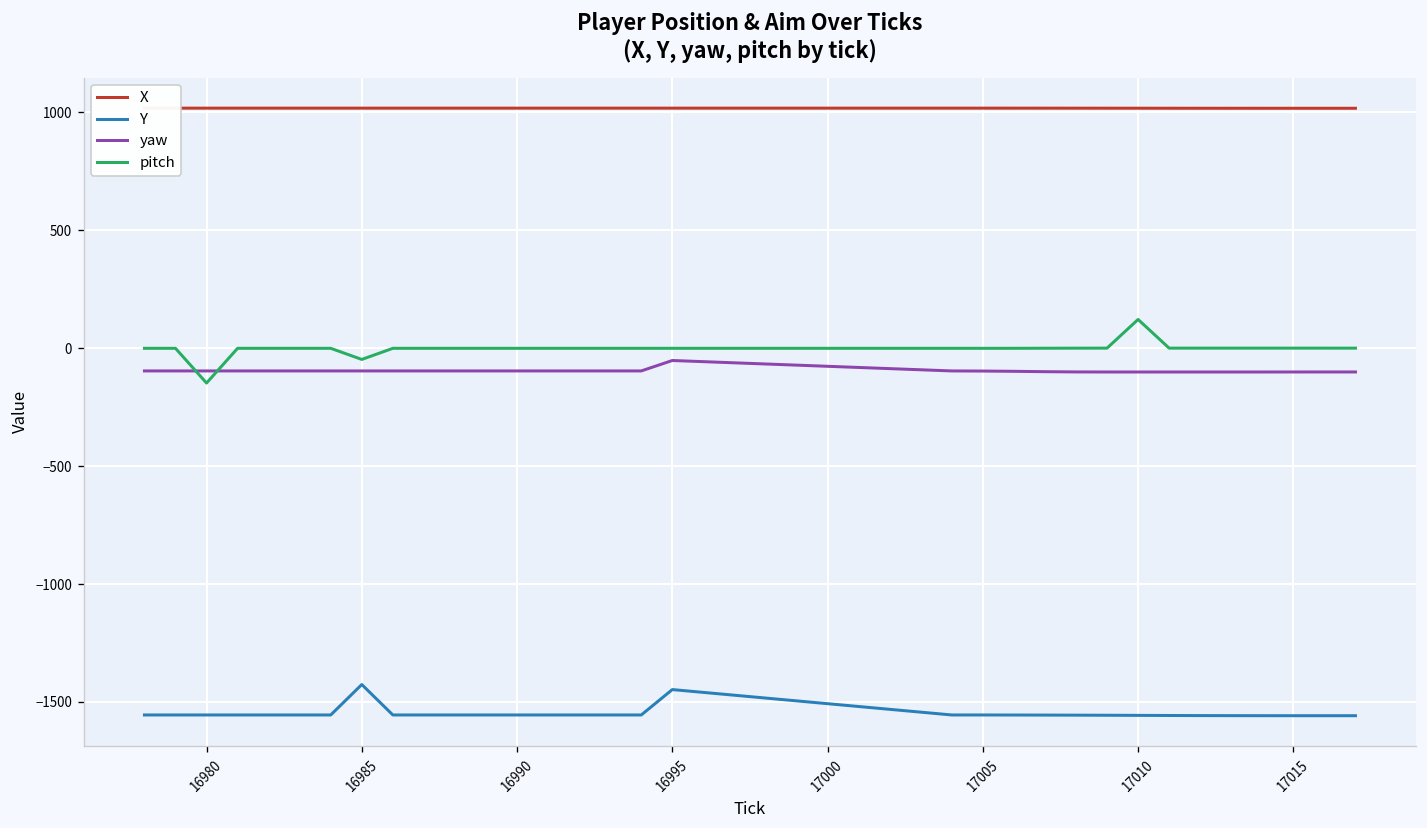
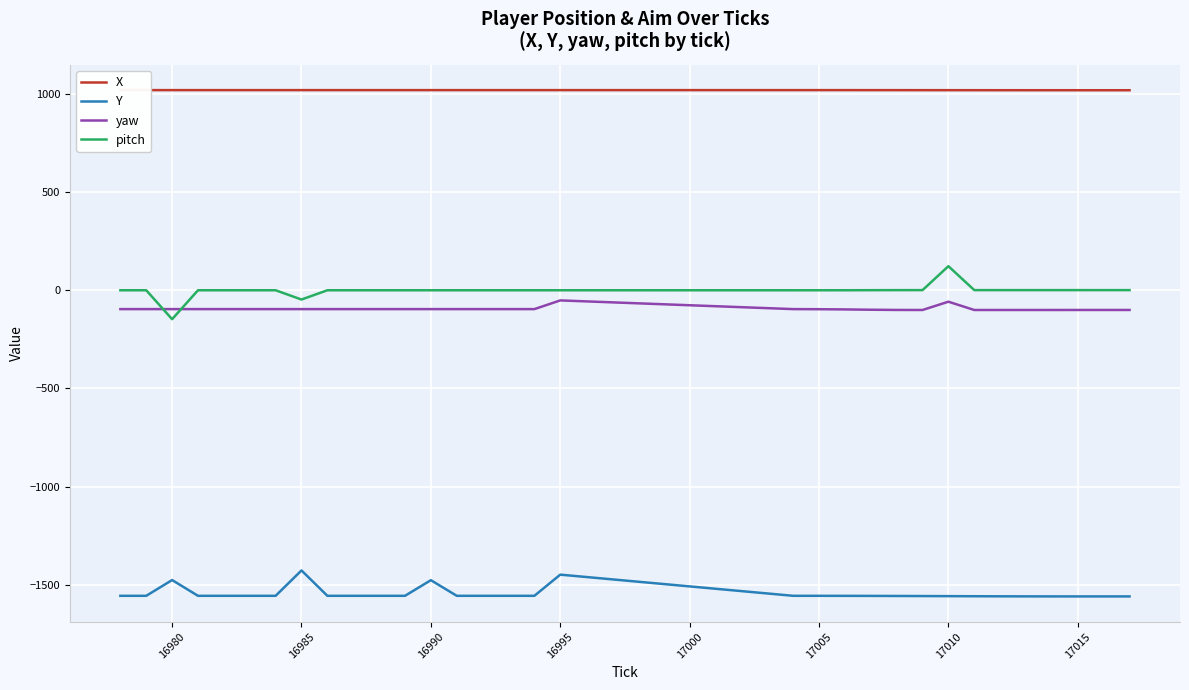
Y, 16980: -1560 -> -1480
Y, 16990: -1560 -> -1480
yaw, 17010: -100 -> -60
